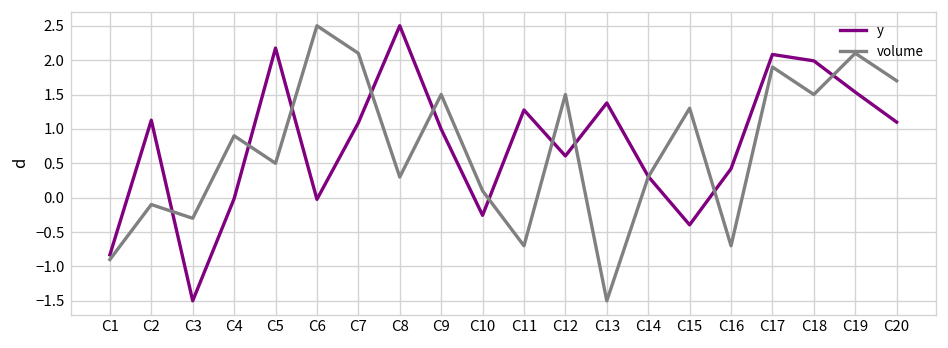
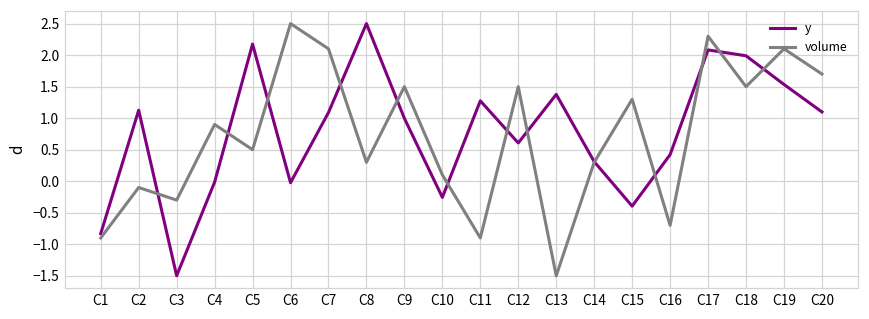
volume, C11: -0.7 -> -0.9
volume, C17: 1.9 -> 2.3
